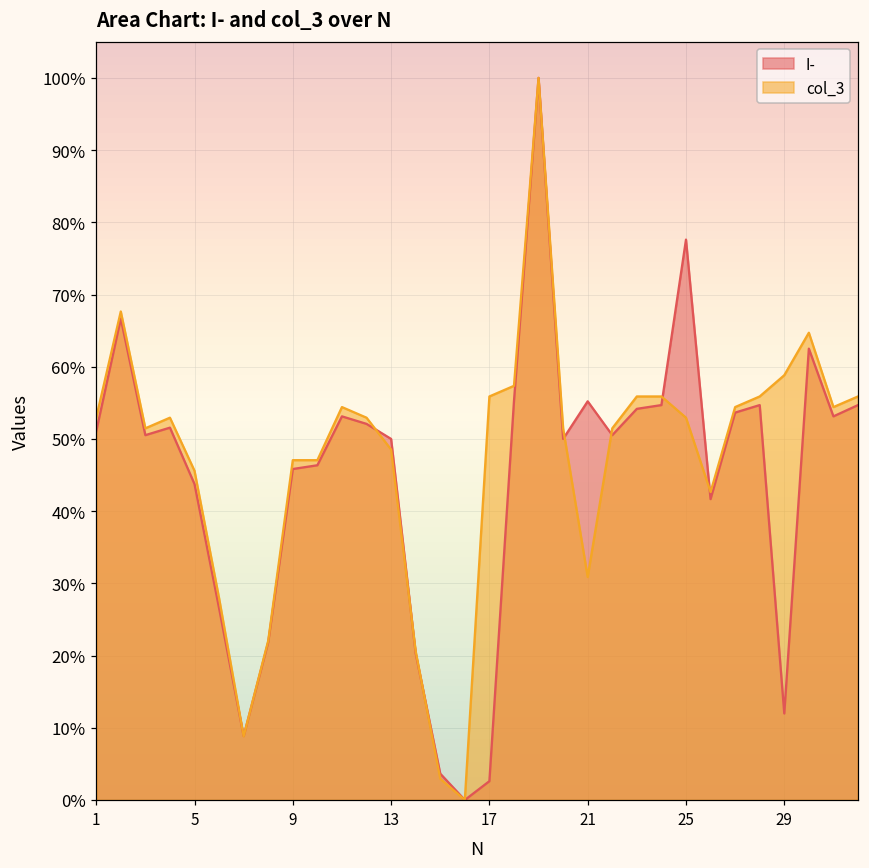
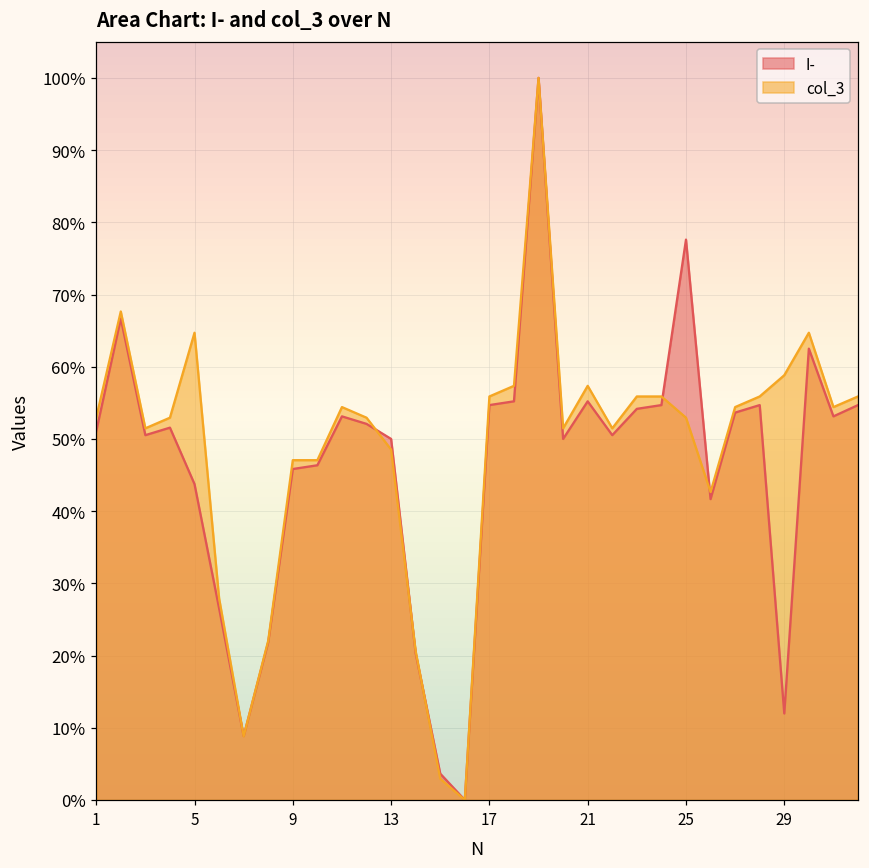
col_3, 5: 46% -> 65%
I-, 17: 3% -> 55%
col_3, 21: 31% -> 57%
